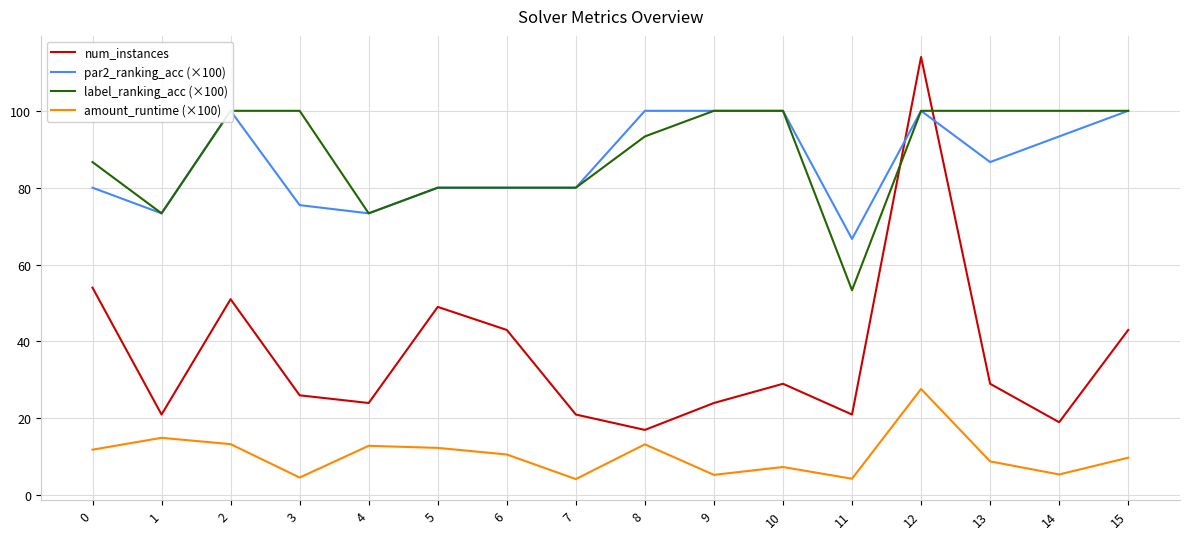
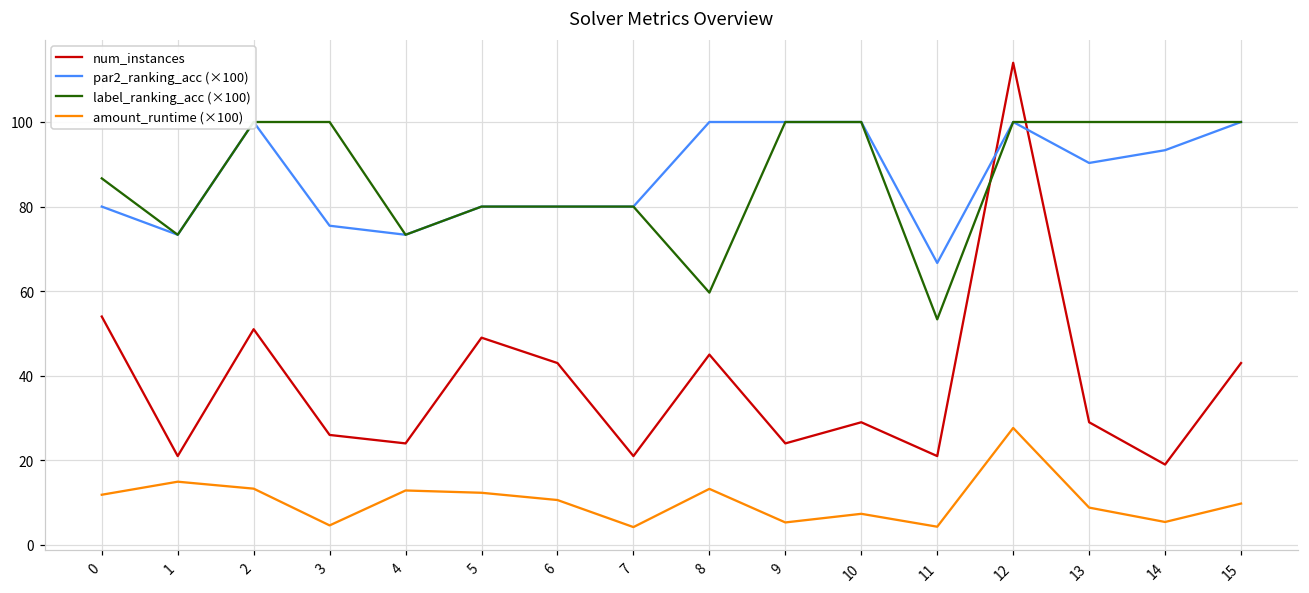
num_instances, 8: 17 -> 45
label_ranking_acc (×100), 8: 93 -> 60
par2_ranking_acc (×100), 13: 87 -> 90
